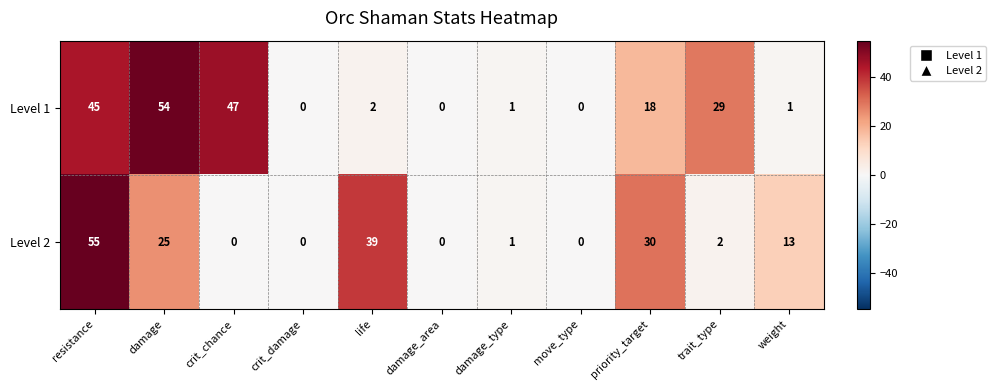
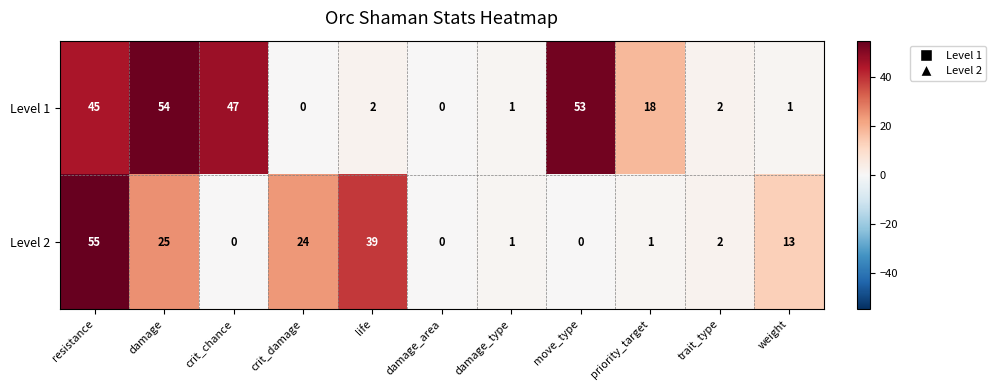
Level 1, move_type: 0 -> 53
Level 1, trait_type: 29 -> 2
Level 2, crit_damage: 0 -> 24
Level 2, priority_target: 30 -> 1
